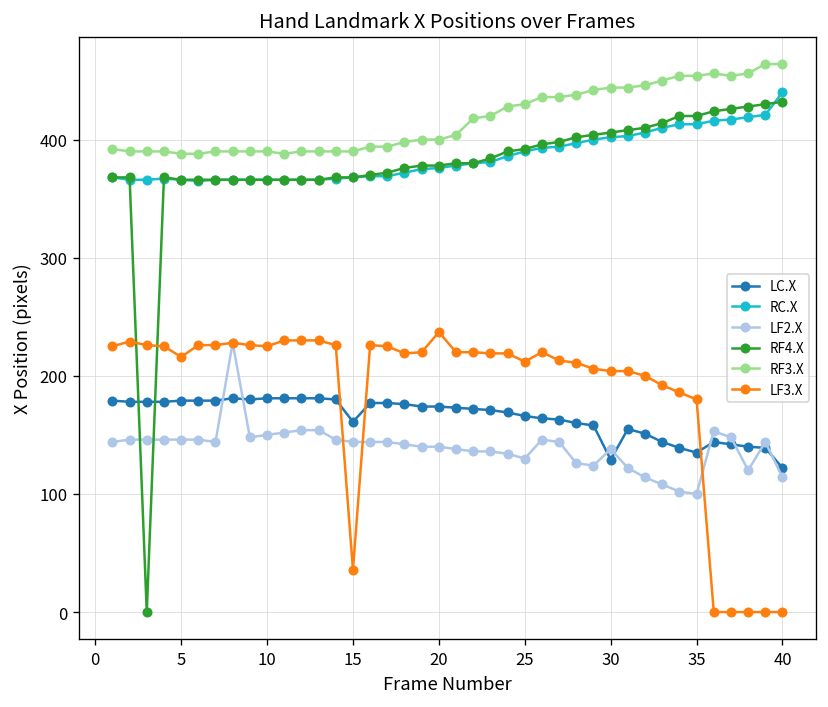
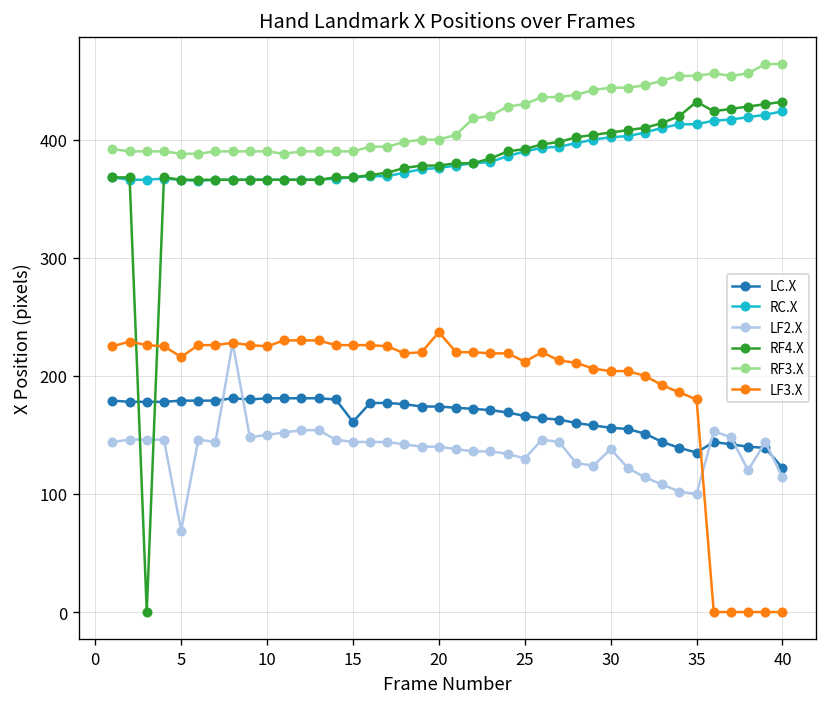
LF2.X, 5: 150 -> 70
LF3.X, 15: 40 -> 230
LC.X, 30: 130 -> 160
RF4.X, 35: 420 -> 430
RC.X, 40: 440 -> 420
